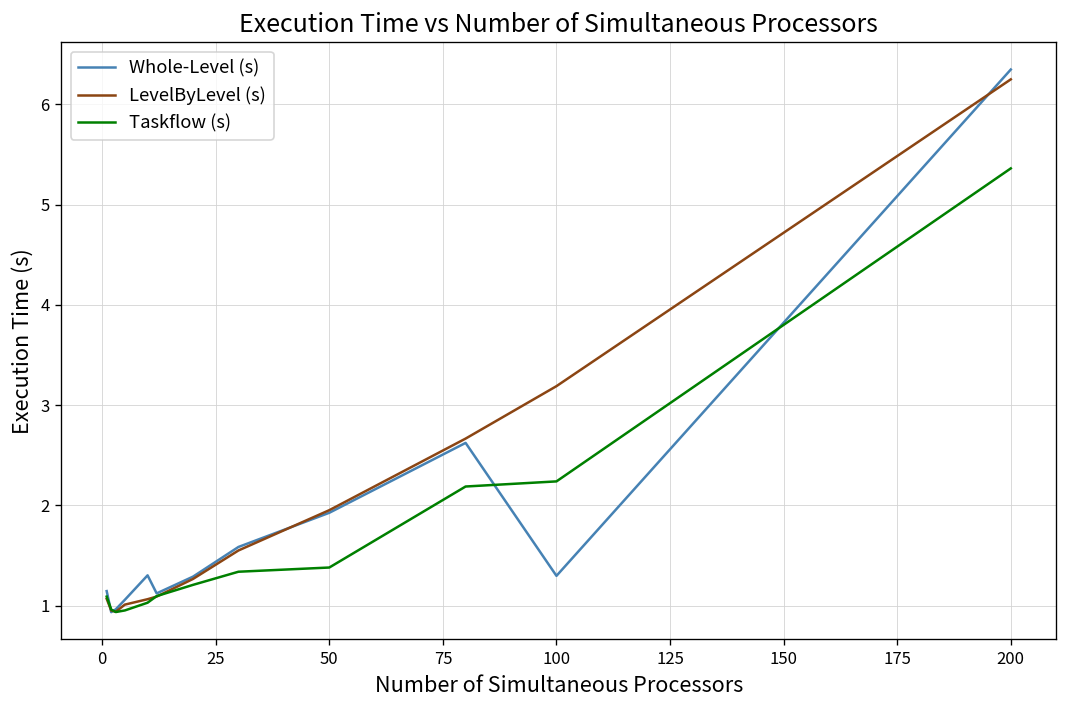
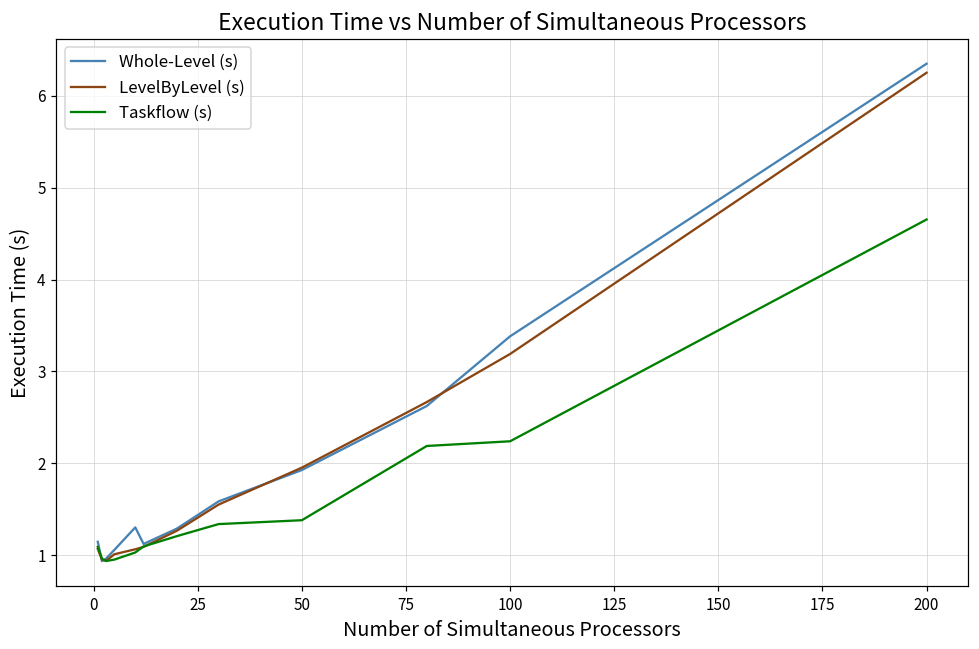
Whole-Level (s), 100: 1.3 -> 3.4
Taskflow (s), 200: 5.4 -> 4.7
